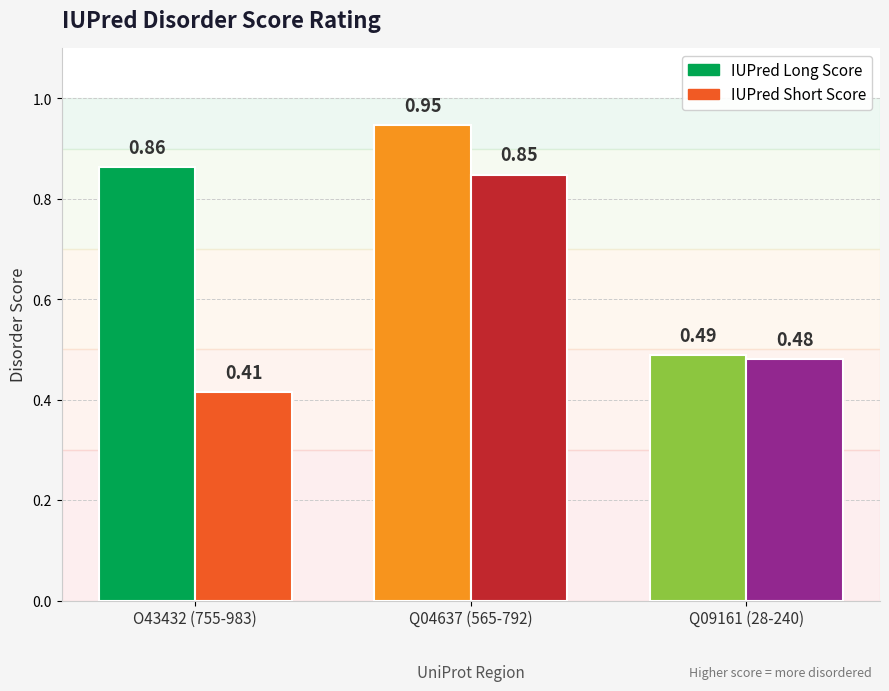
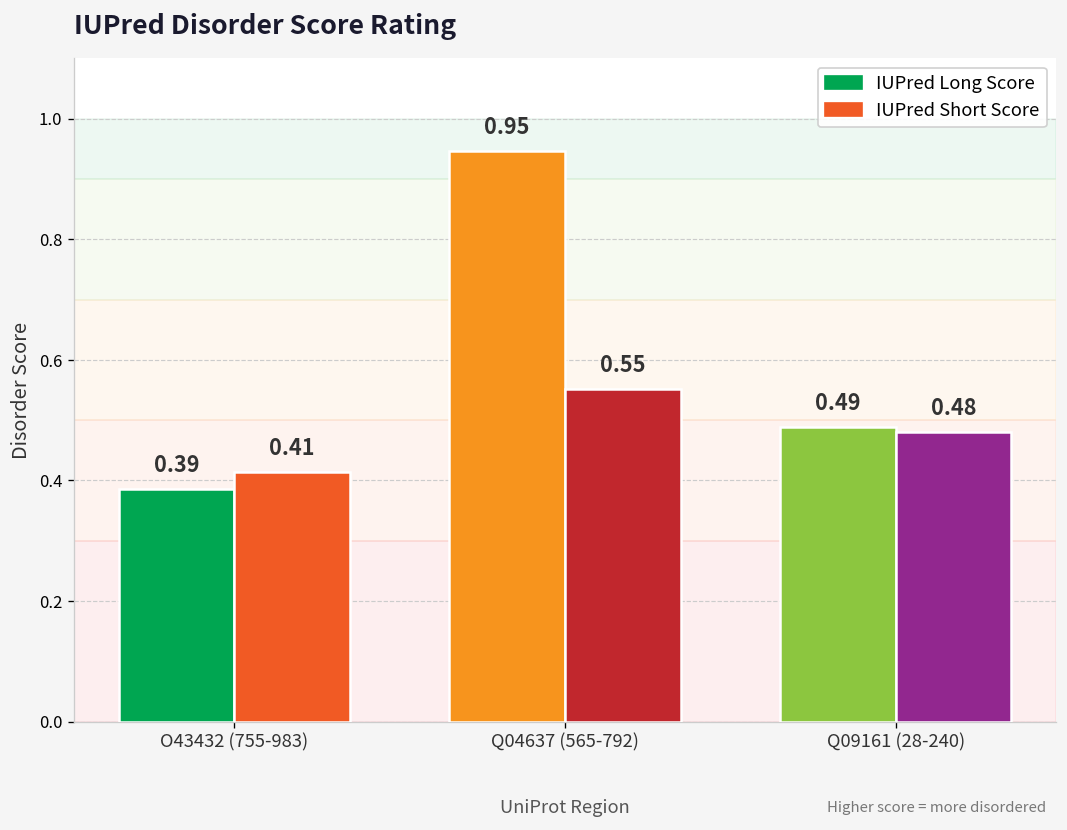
IUPred Long Score, O43432 (755-983): 0.86 -> 0.39
IUPred Short Score, Q04637 (565-792): 0.85 -> 0.55
